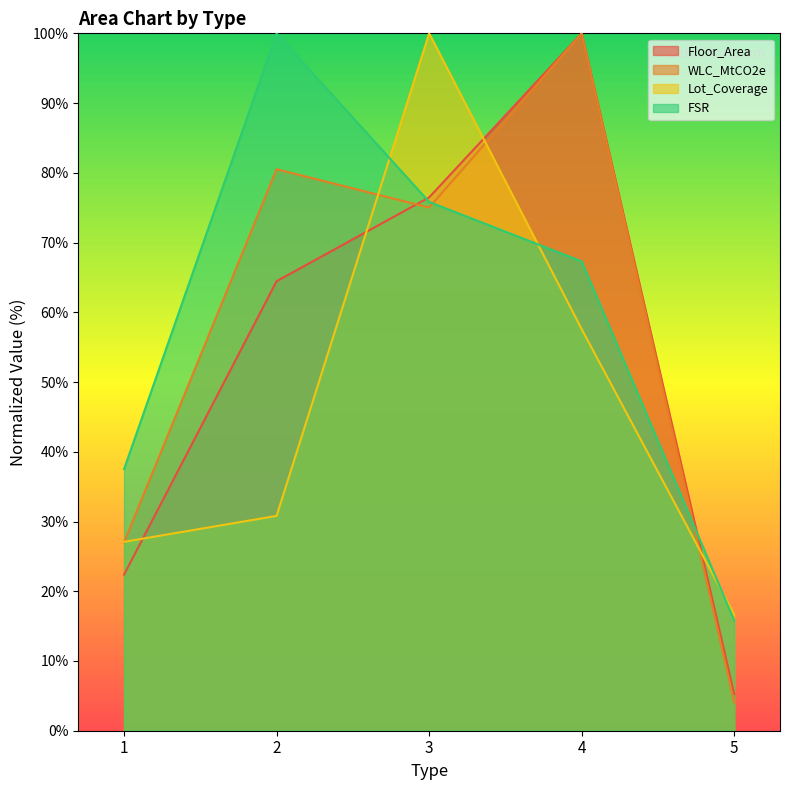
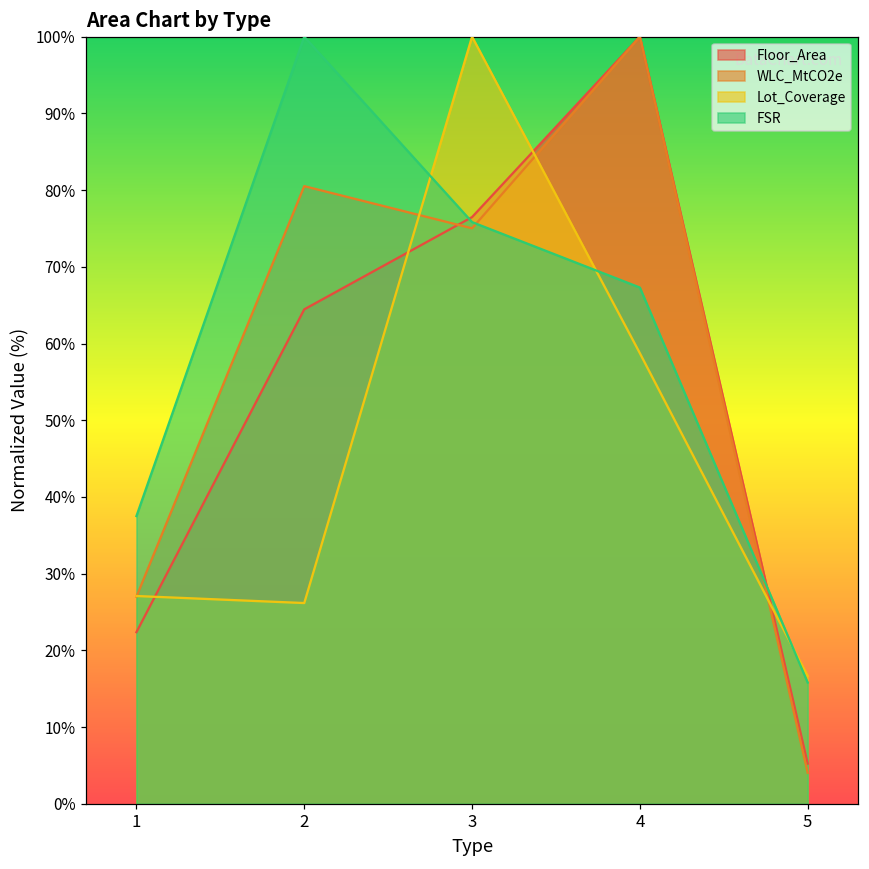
Lot_Coverage, 2: 31% -> 26%
Lot_Coverage, 4: 58% -> 59%
